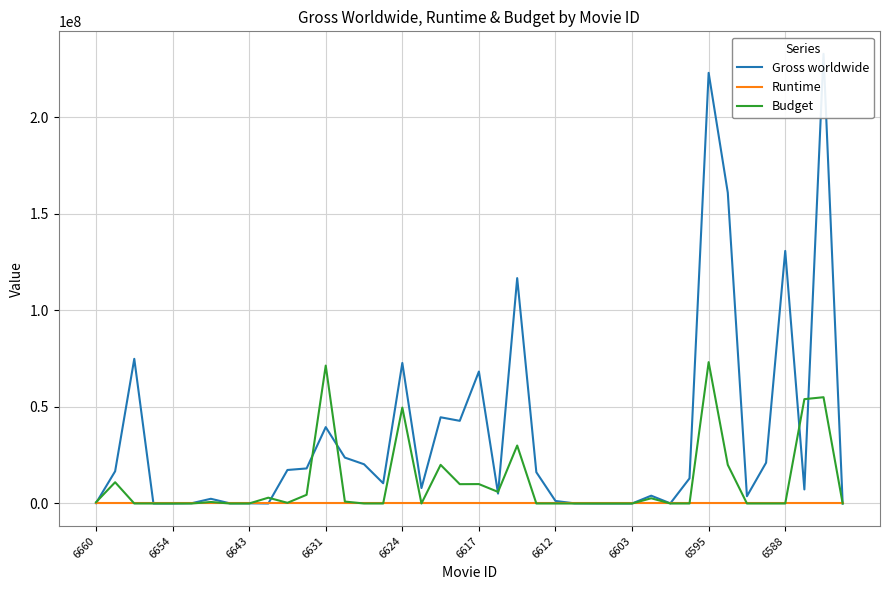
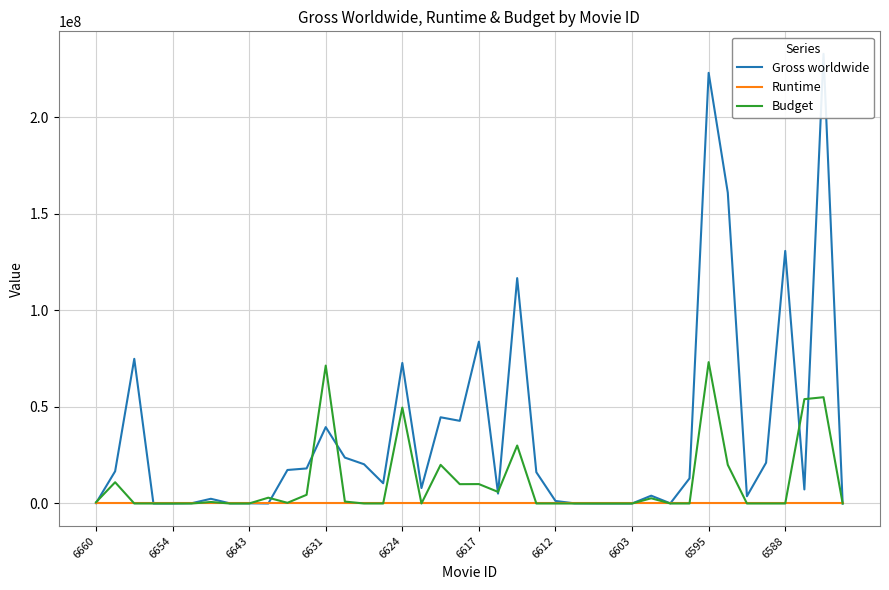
Gross worldwide, 6617: 68000000 -> 84000000
